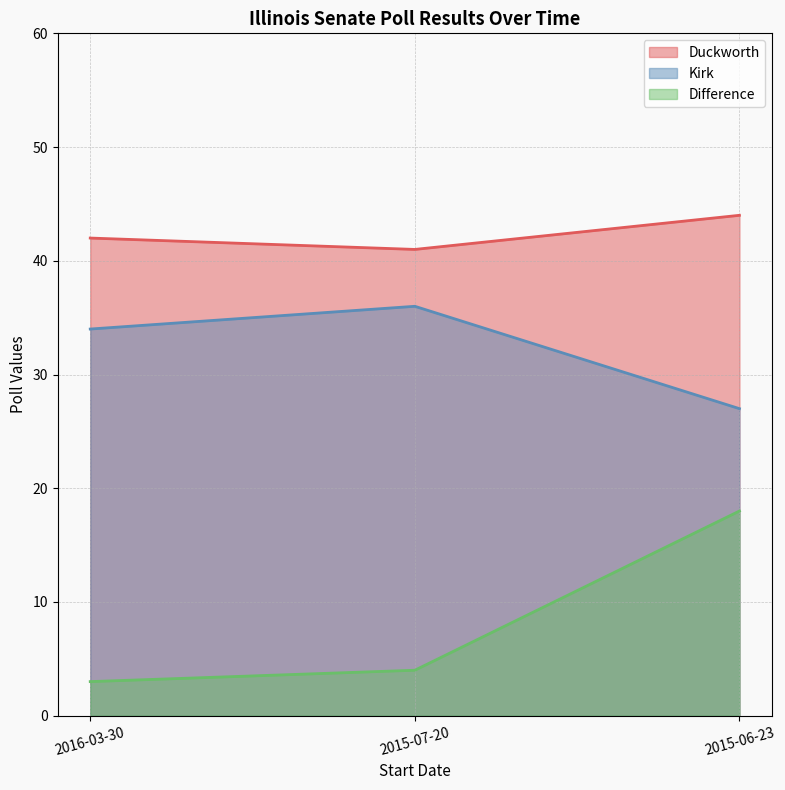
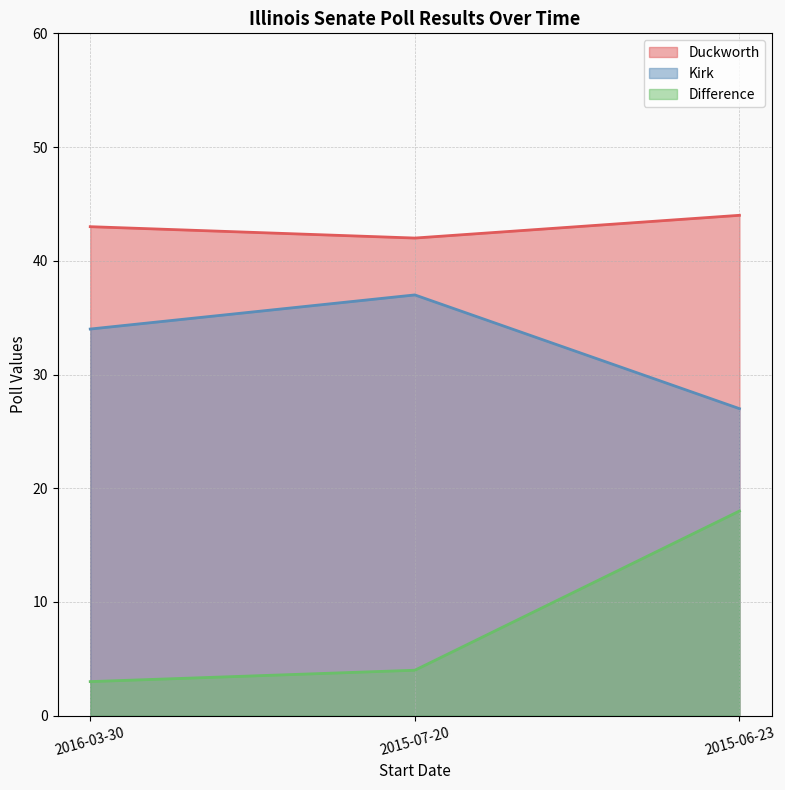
Duckworth, 2016-03-30: 42 -> 43
Duckworth, 2015-07-20: 41 -> 42
Kirk, 2015-07-20: 36 -> 37
